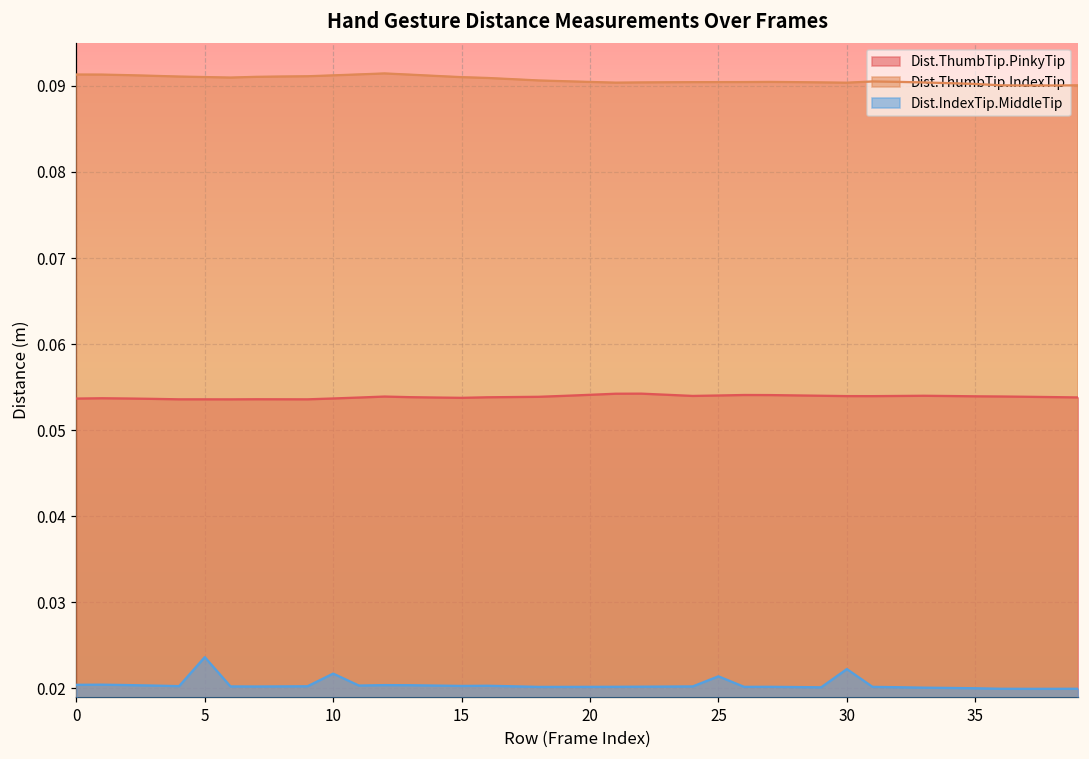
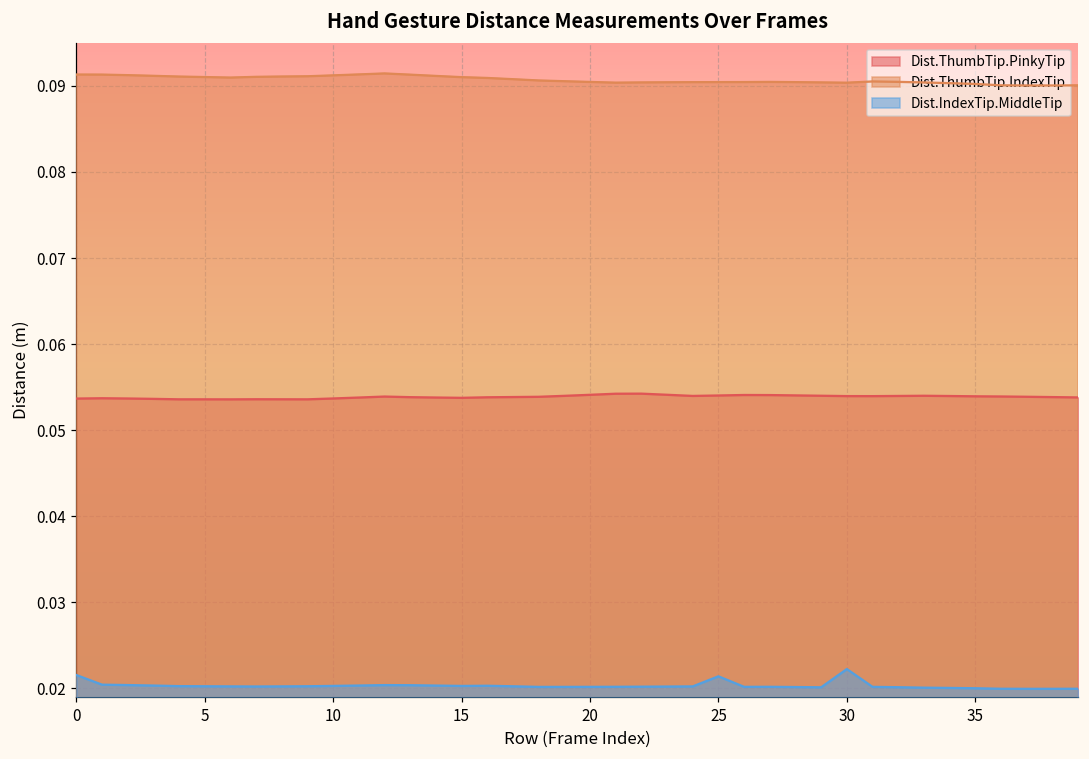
Dist.IndexTip.MiddleTip, 0: 0.020 -> 0.022
Dist.IndexTip.MiddleTip, 5: 0.024 -> 0.020
Dist.IndexTip.MiddleTip, 10: 0.022 -> 0.020
